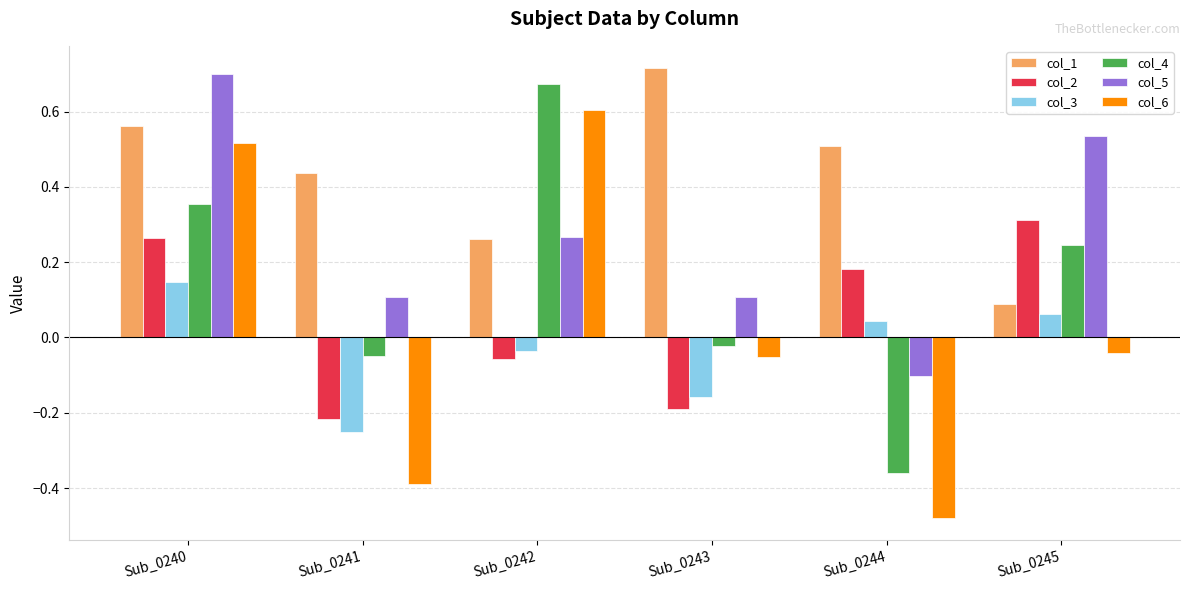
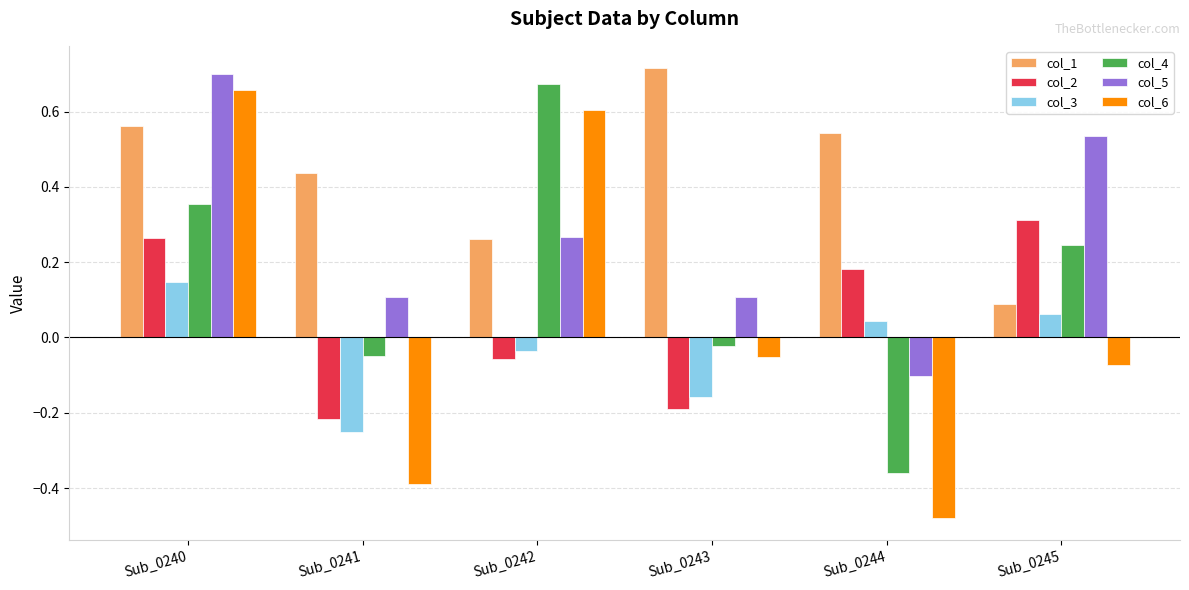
col_6, Sub_0240: 0.52 -> 0.66
col_1, Sub_0244: 0.51 -> 0.54
col_6, Sub_0245: -0.04 -> -0.07
